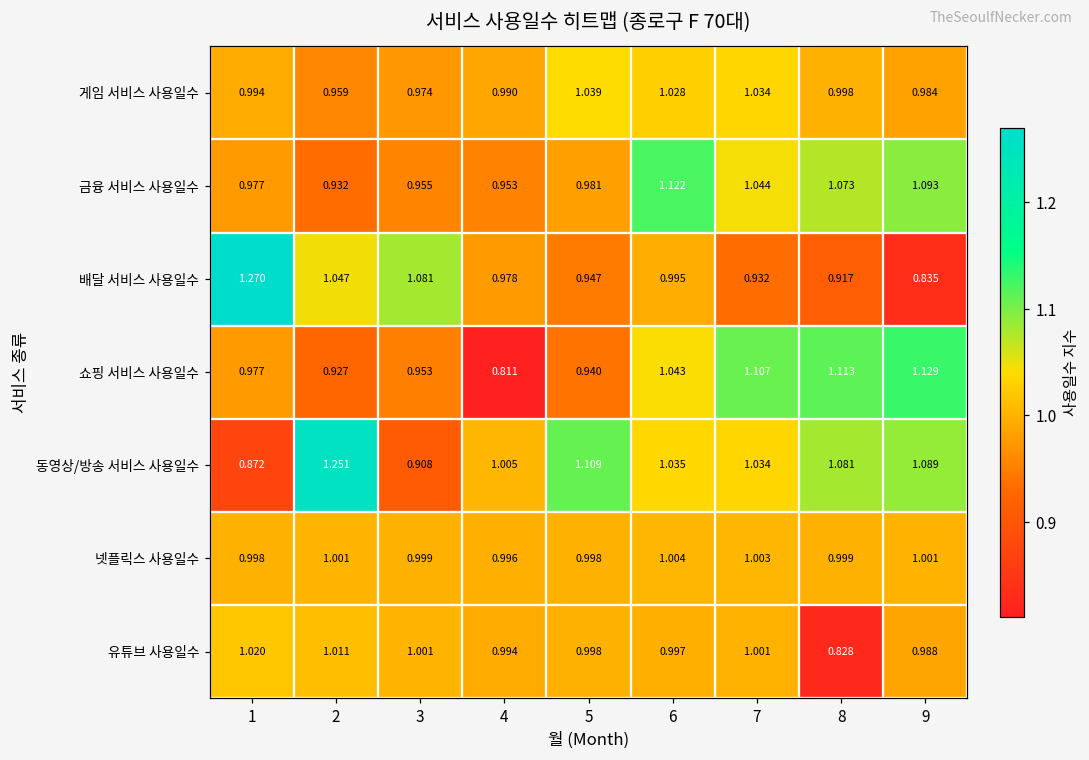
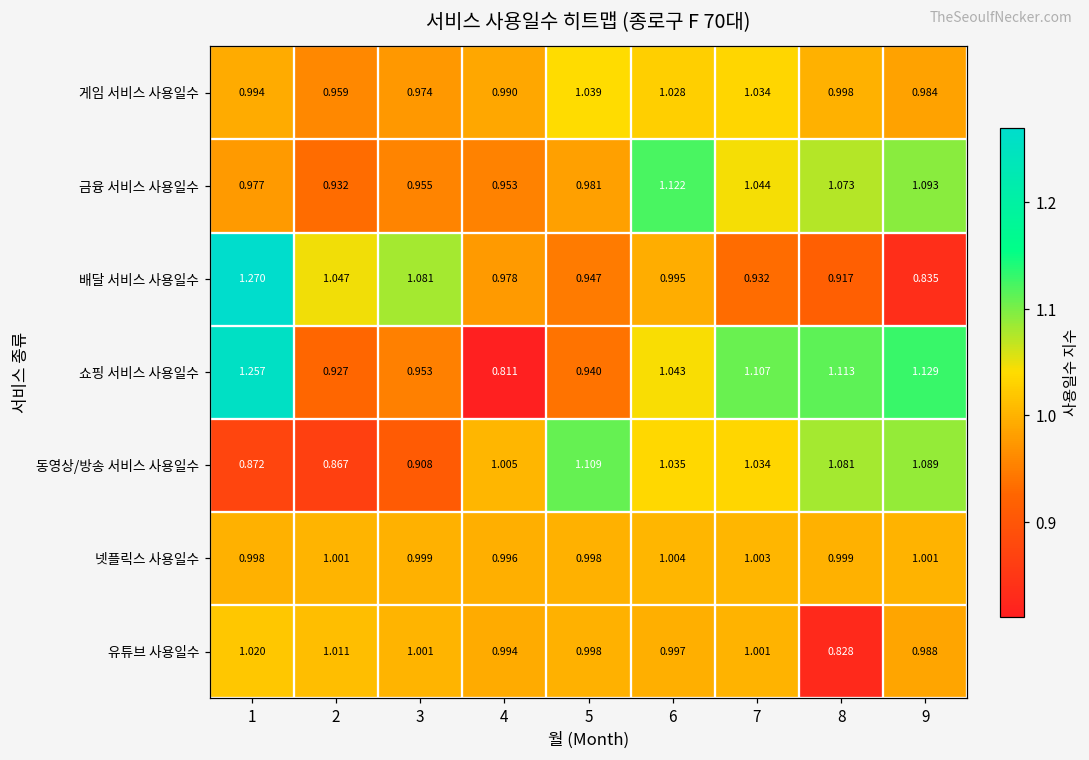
쇼핑 서비스 사용일수, 1: 0.977 -> 1.257
동영상/방송 서비스 사용일수, 2: 1.251 -> 0.867
